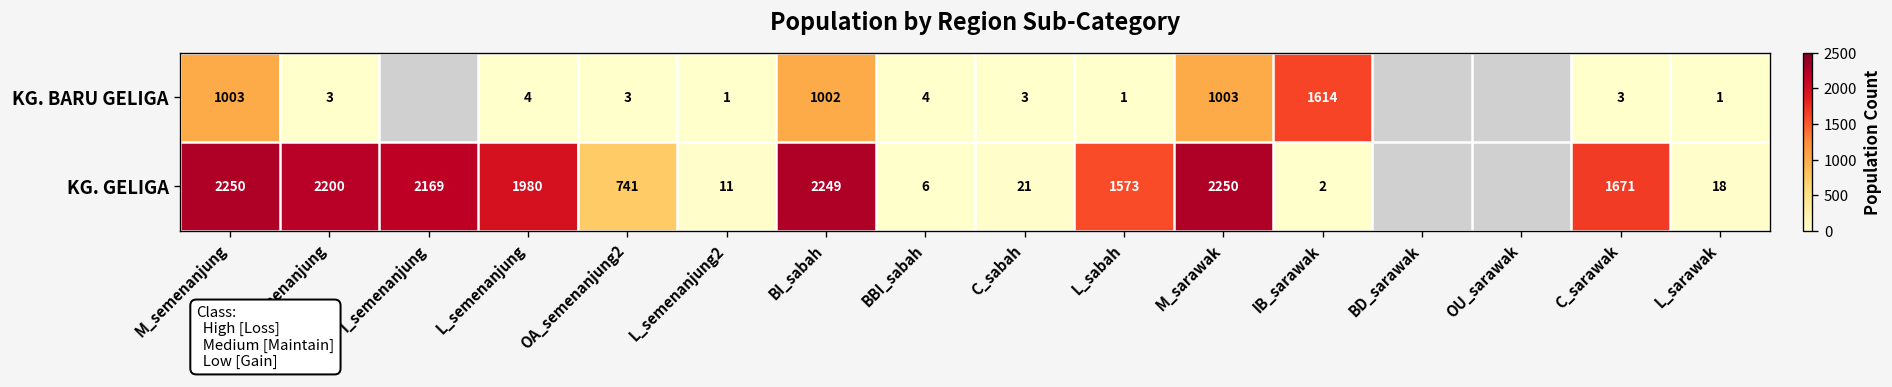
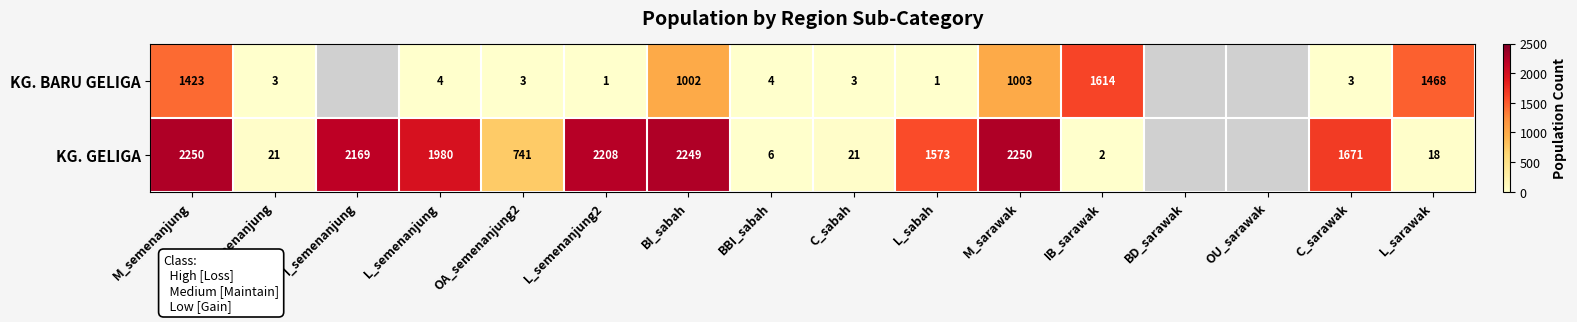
KG. BARU GELIGA, M_semenanjung: 1003 -> 1423
KG. BARU GELIGA, L_sarawak: 1 -> 1468
KG. GELIGA, C_semenanjung: 2200 -> 21
KG. GELIGA, L_semenanjung2: 11 -> 2208
